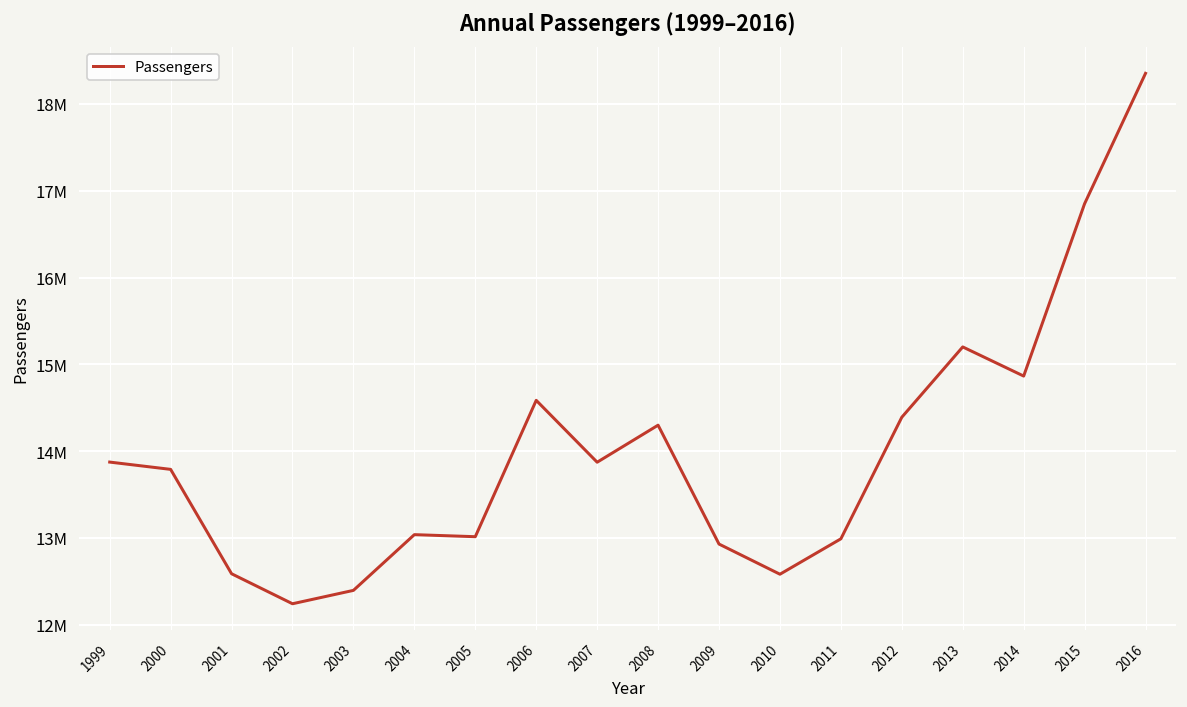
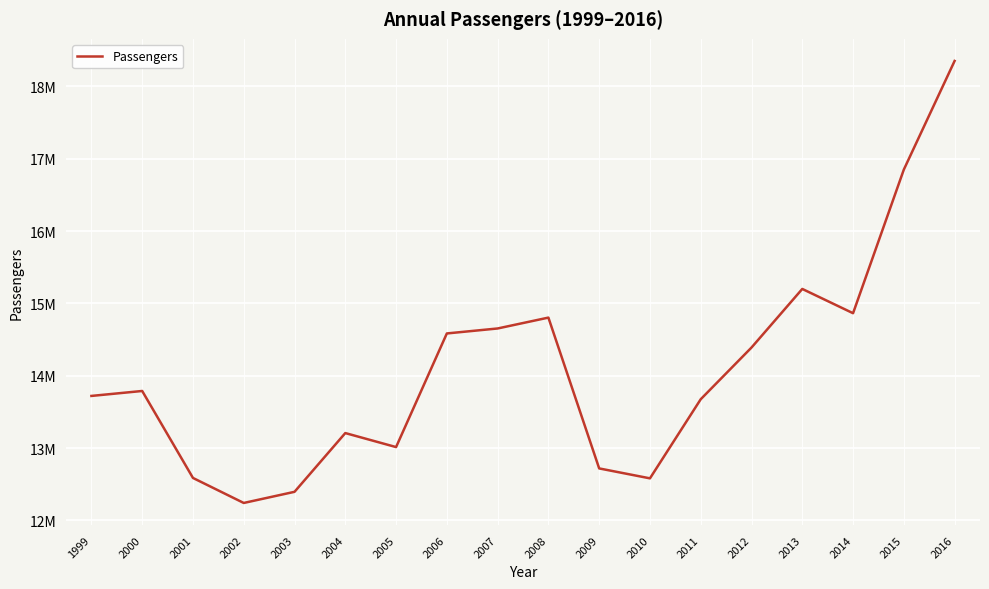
1999: 13900000 -> 13700000
2004: 13000000 -> 13200000
2007: 13900000 -> 14700000
2008: 14300000 -> 14800000
2009: 12900000 -> 12700000
2011: 13000000 -> 13700000
